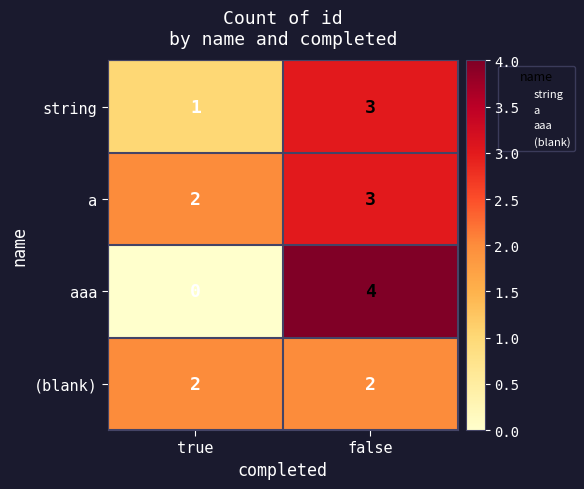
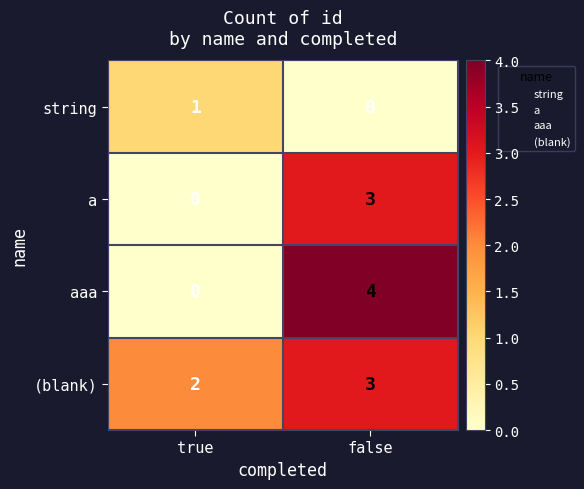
string, false: 3 -> 0
a, true: 2 -> 0
(blank), false: 2 -> 3
